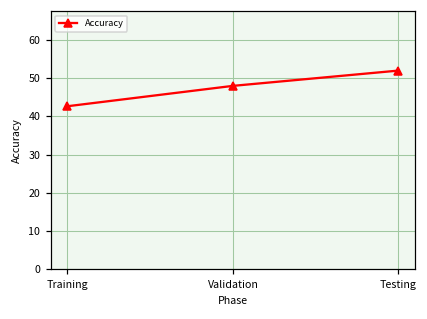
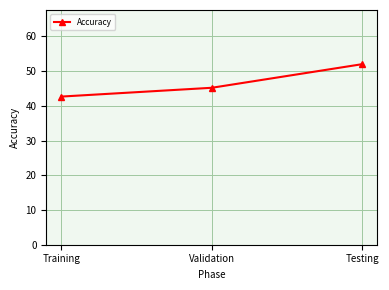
Validation: 48 -> 45
